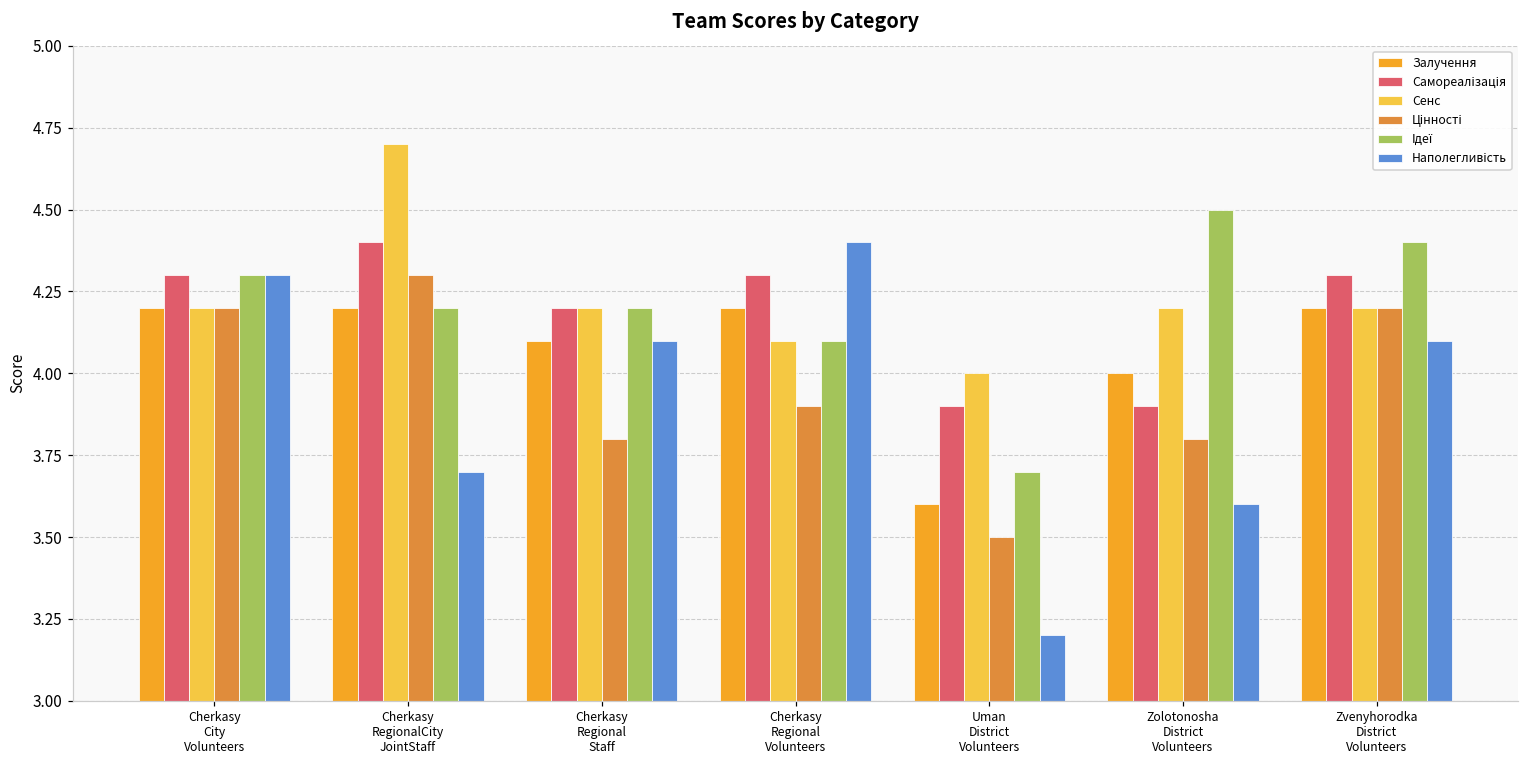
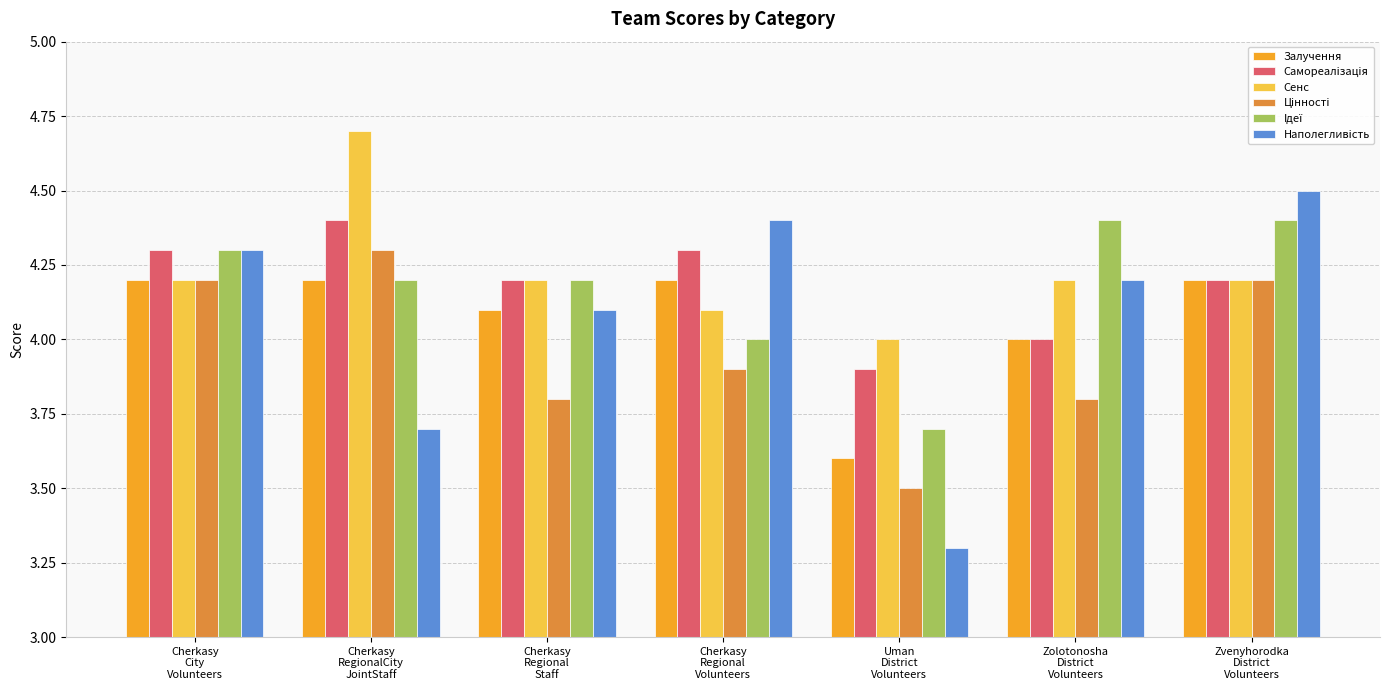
Ідеї, Cherkasy Regional Volunteers: 4.1 -> 4.0
Наполегливість, Uman District Volunteers: 3.2 -> 3.3
Самореалізація, Zolotonosha District Volunteers: 3.9 -> 4.0
Ідеї, Zolotonosha District Volunteers: 4.5 -> 4.4
Наполегливість, Zolotonosha District Volunteers: 3.6 -> 4.2
Самореалізація, Zvenyhorodka District Volunteers: 4.3 -> 4.2
Наполегливість, Zvenyhorodka District Volunteers: 4.1 -> 4.5
